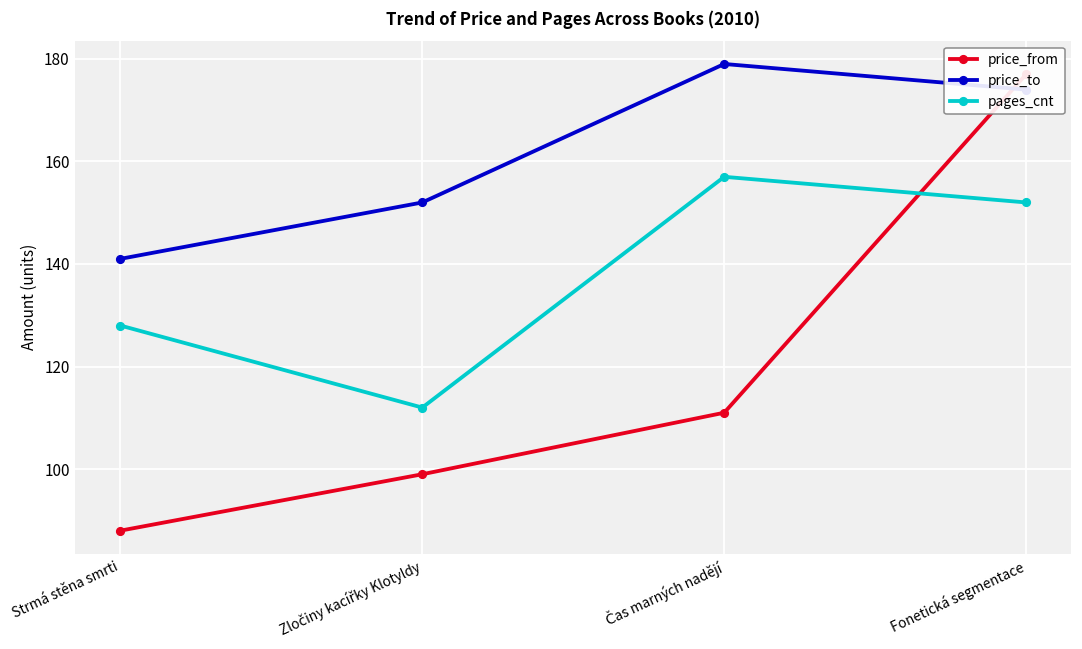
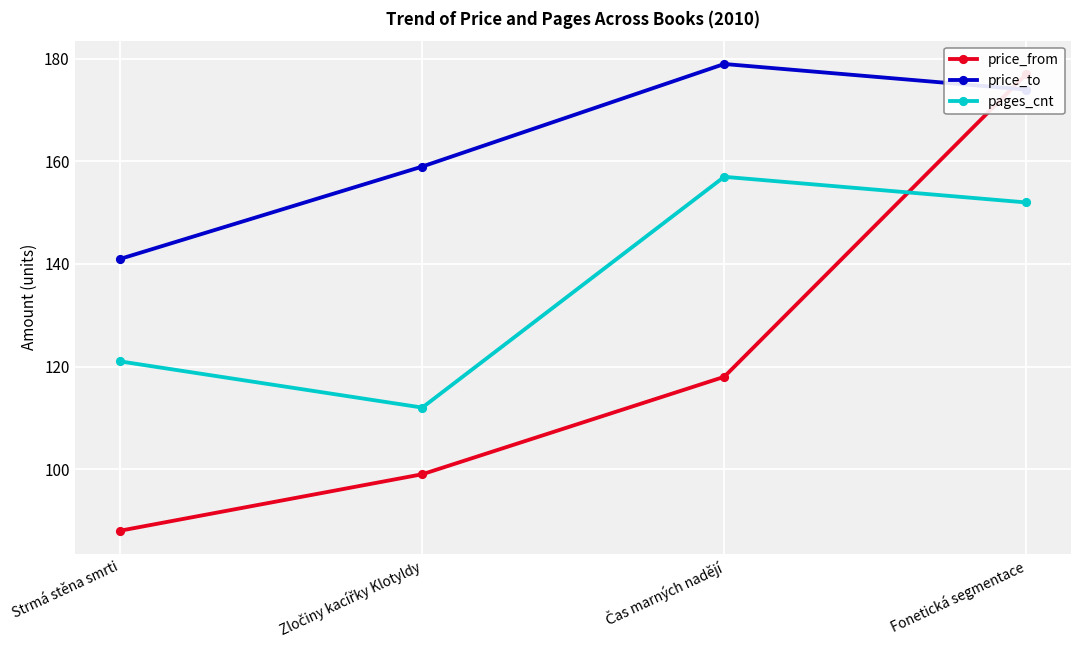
pages_cnt, Strmá stěna smrti: 128 -> 121
price_to, Zločiny kacířky Klotyldy: 152 -> 159
price_from, Čas marných nadějí: 111 -> 118
